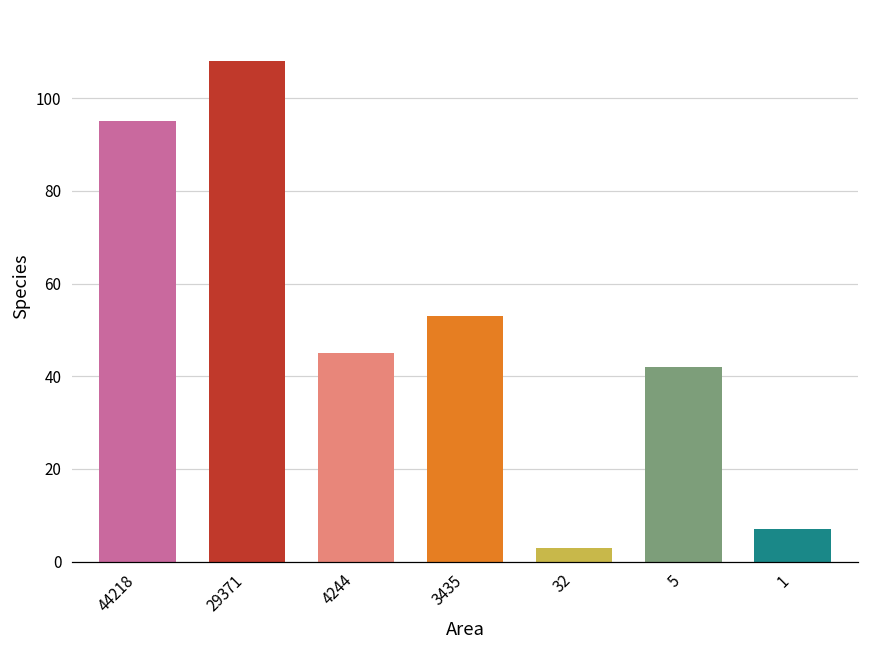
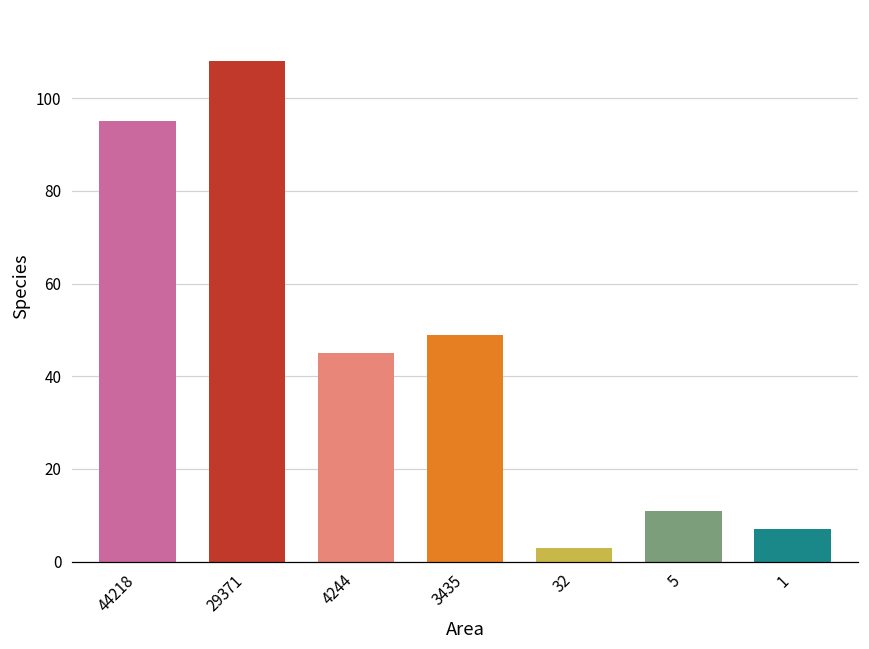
3435: 53 -> 49
5: 42 -> 11
